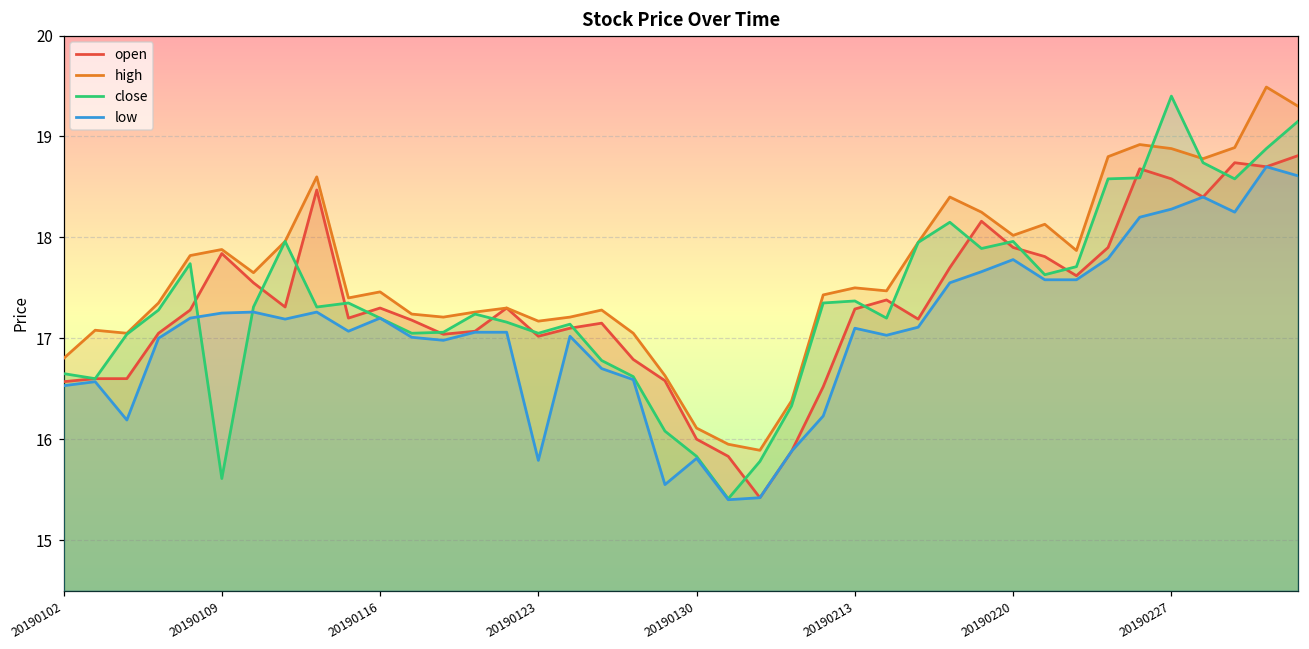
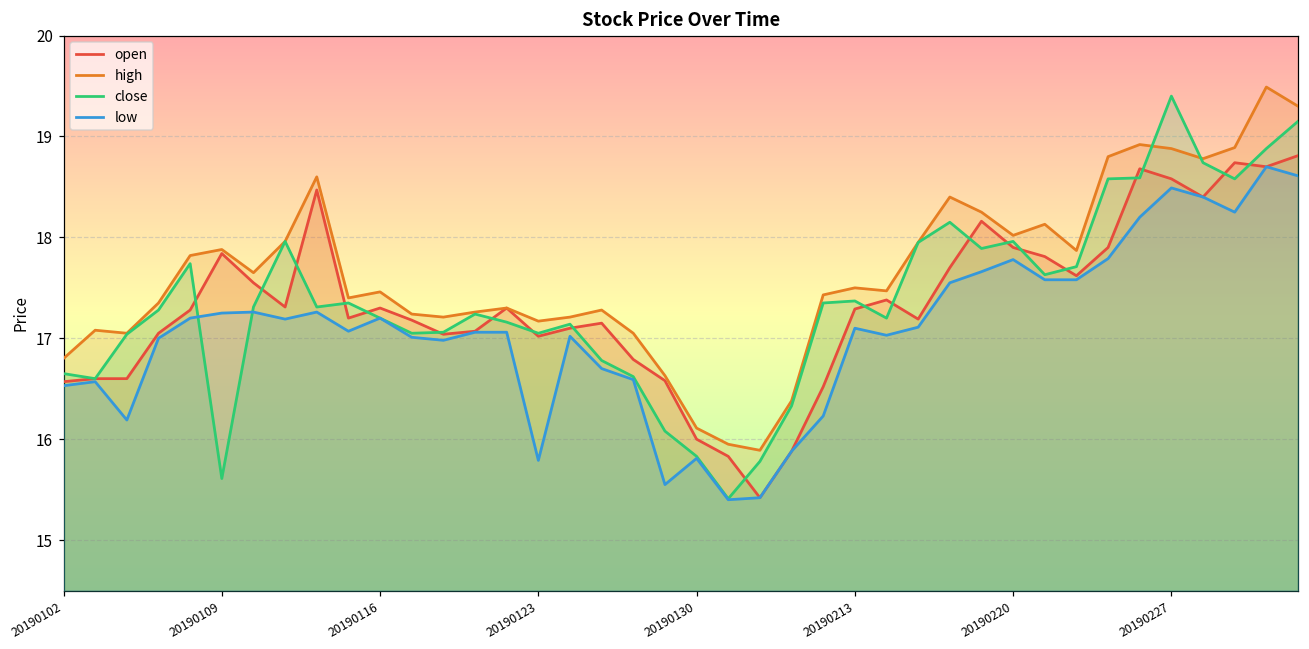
low, 20190227: 18.3 -> 18.5
